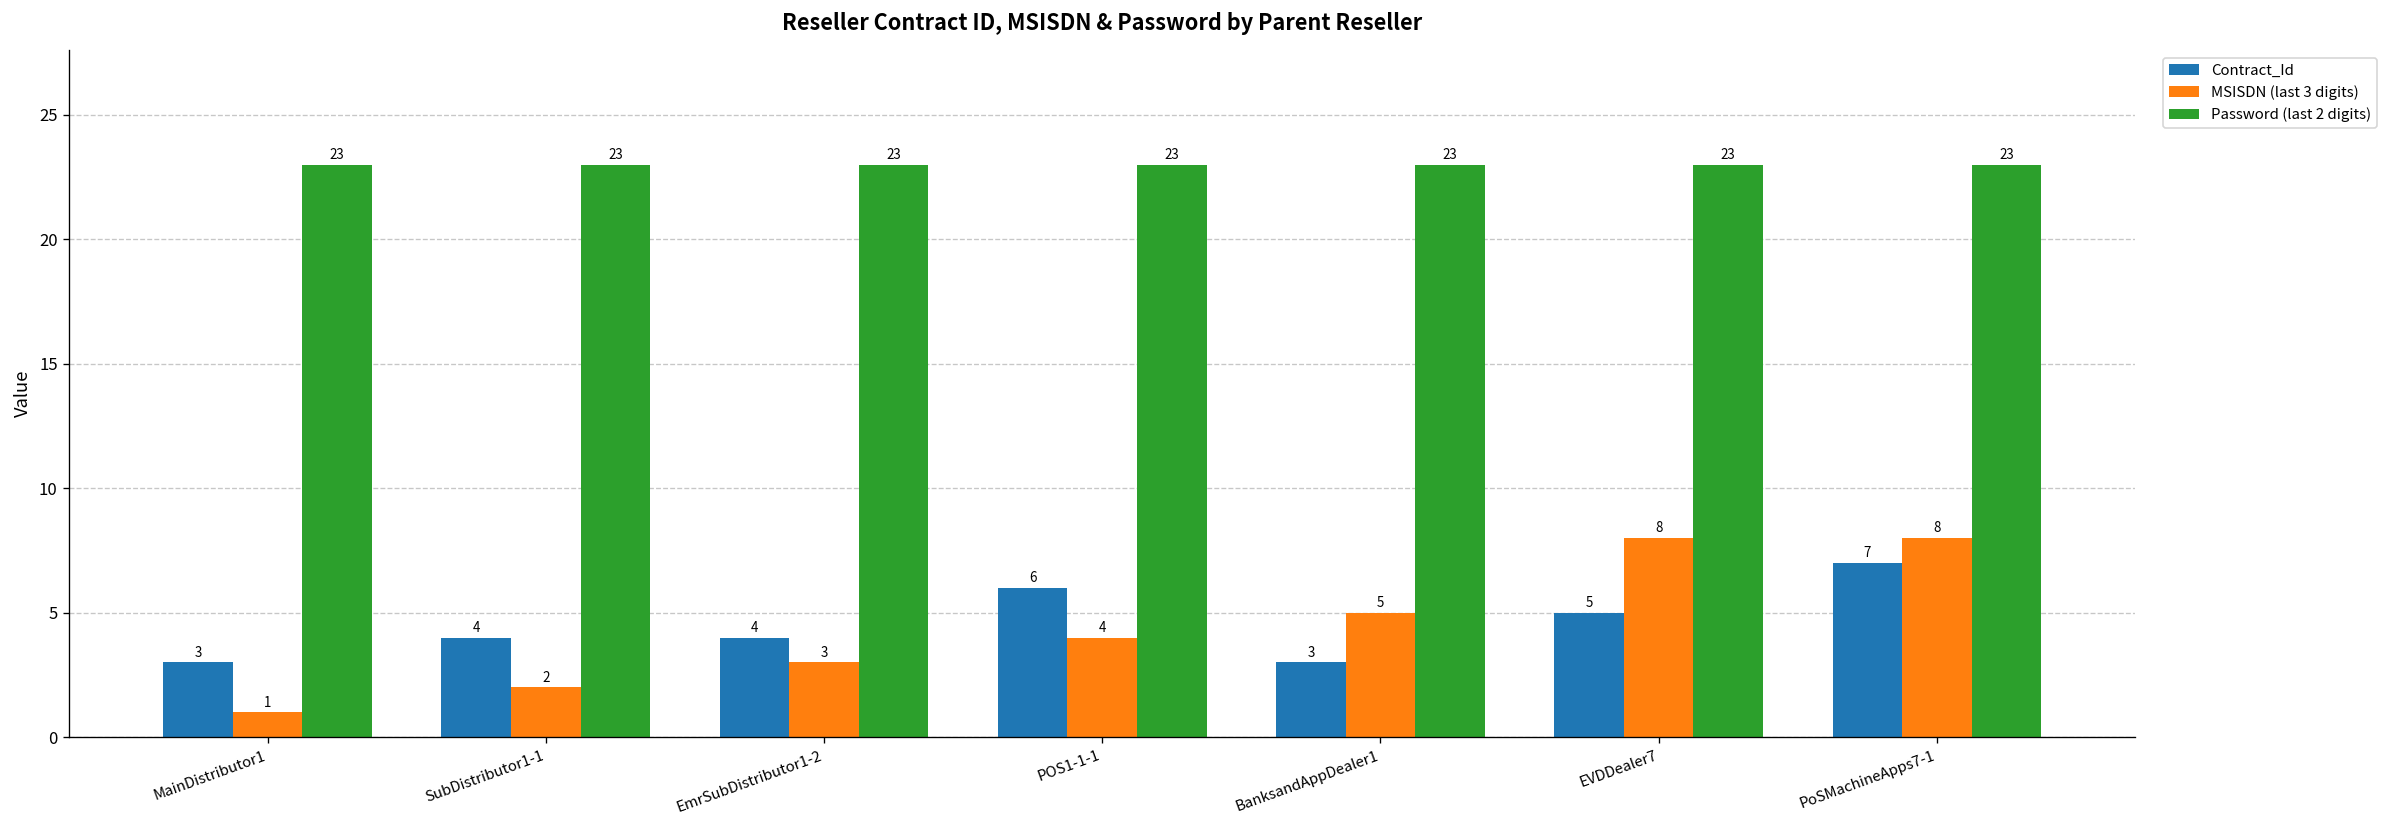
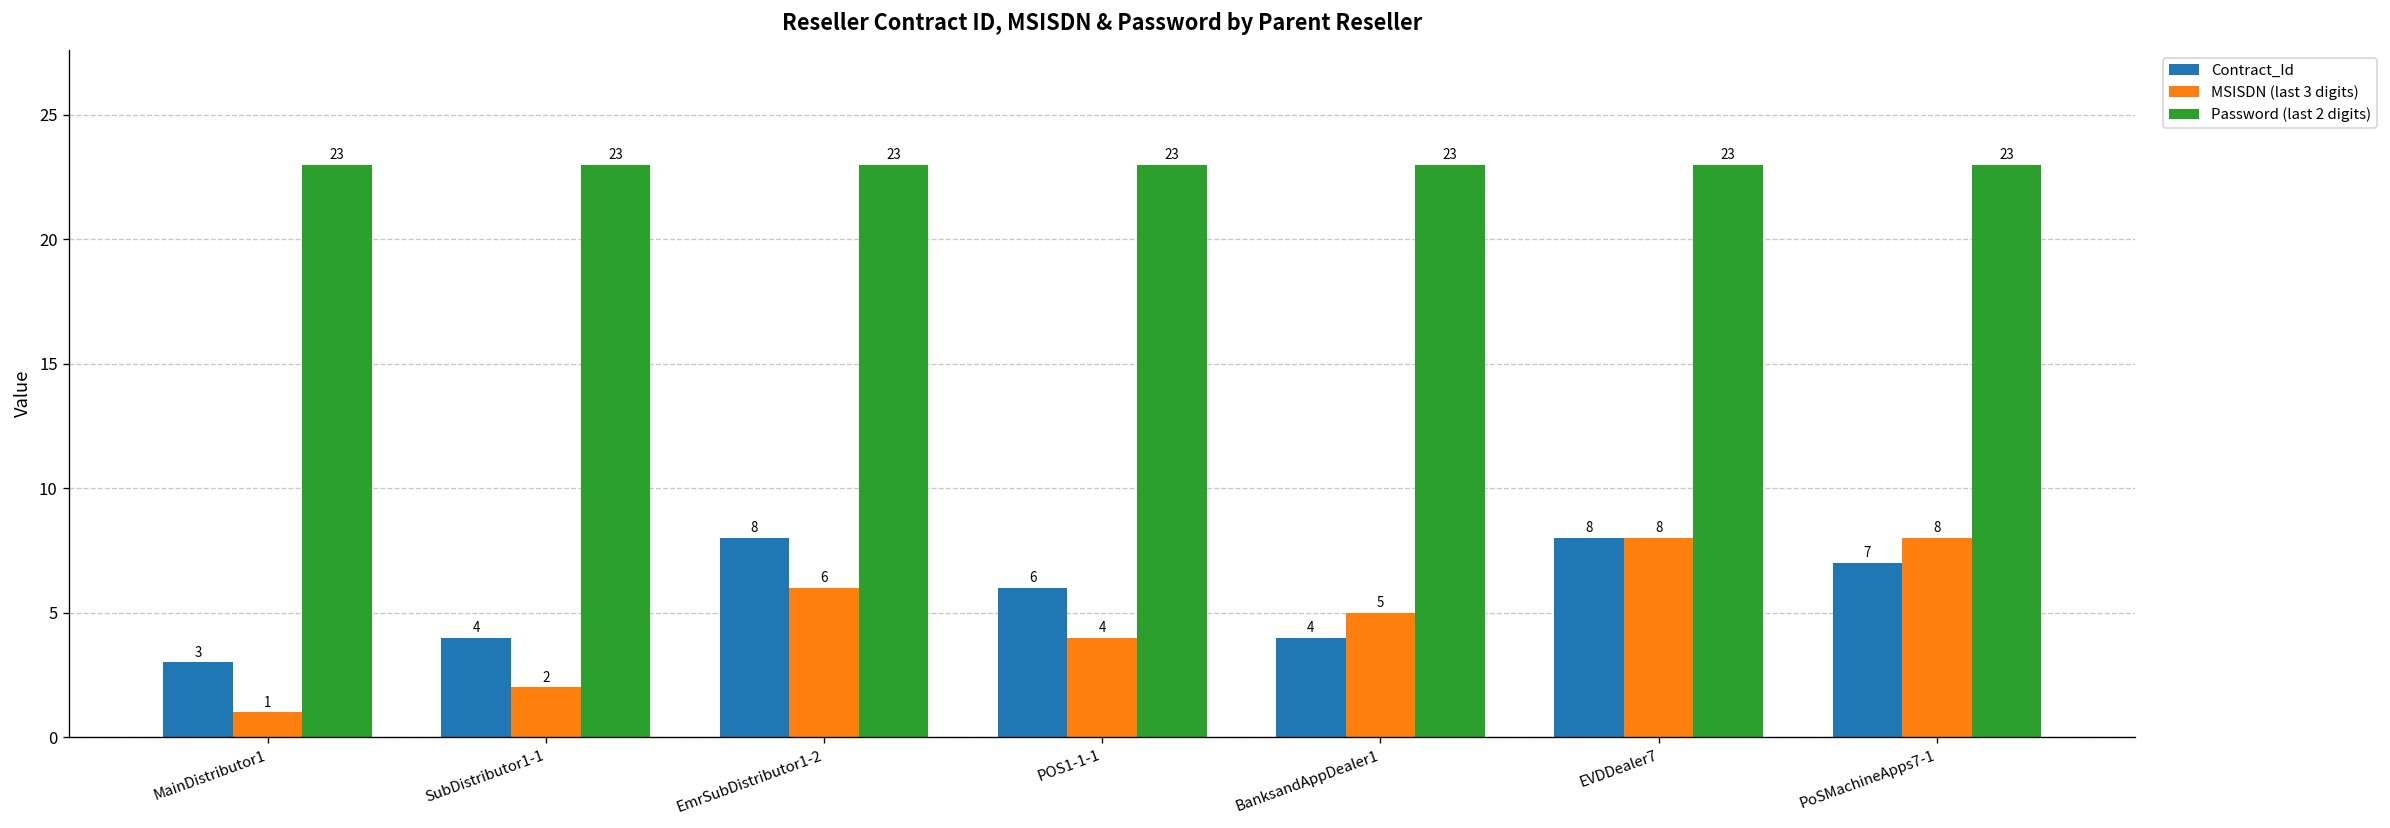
Contract_Id, EmrSubDistributor1-2: 4 -> 8
MSISDN (last 3 digits), EmrSubDistributor1-2: 3 -> 6
Contract_Id, BanksandAppDealer1: 3 -> 4
Contract_Id, EVDDealer7: 5 -> 8
